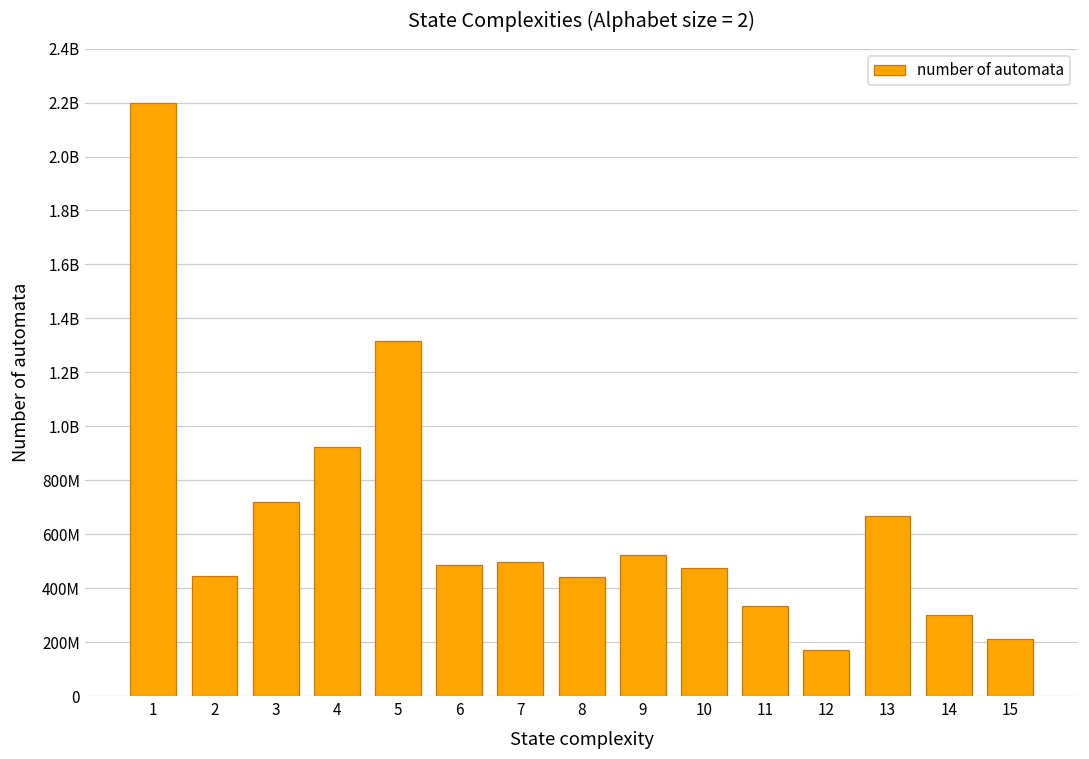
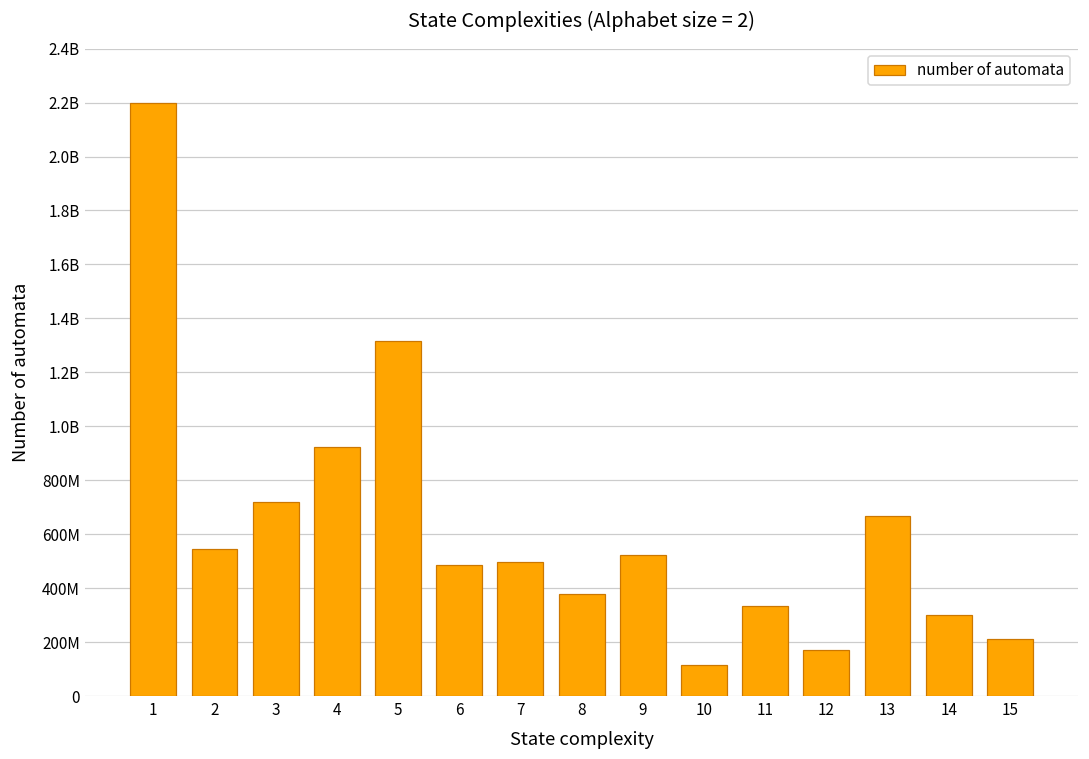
2: 440000000 -> 550000000
8: 440000000 -> 380000000
10: 480000000 -> 110000000
